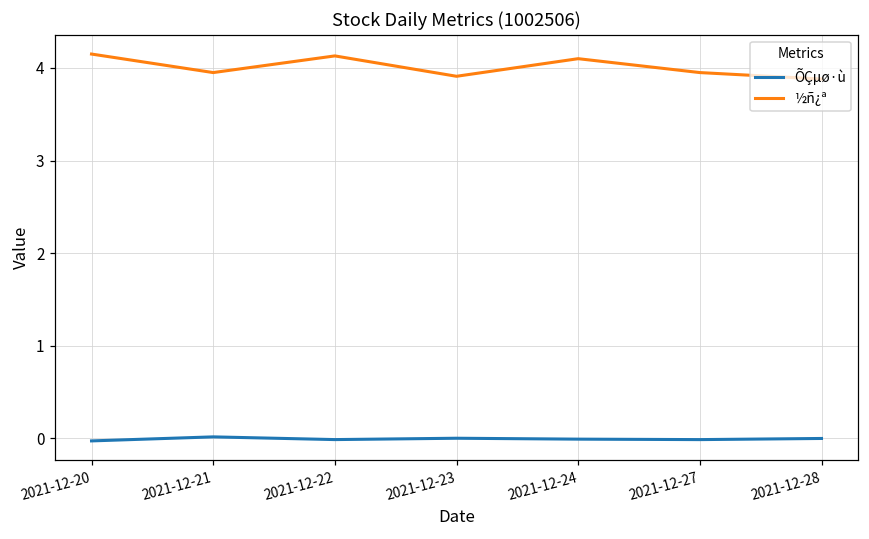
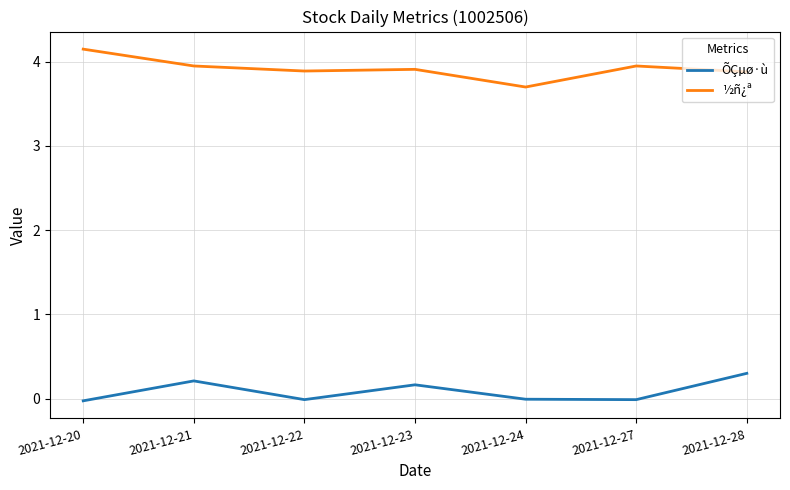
ÕÇµø·ù, 2021-12-21: 0.0 -> 0.2
½ñ¿ª, 2021-12-22: 4.1 -> 3.9
ÕÇµø·ù, 2021-12-23: 0.0 -> 0.2
½ñ¿ª, 2021-12-24: 4.1 -> 3.7
ÕÇµø·ù, 2021-12-28: 0.0 -> 0.3
